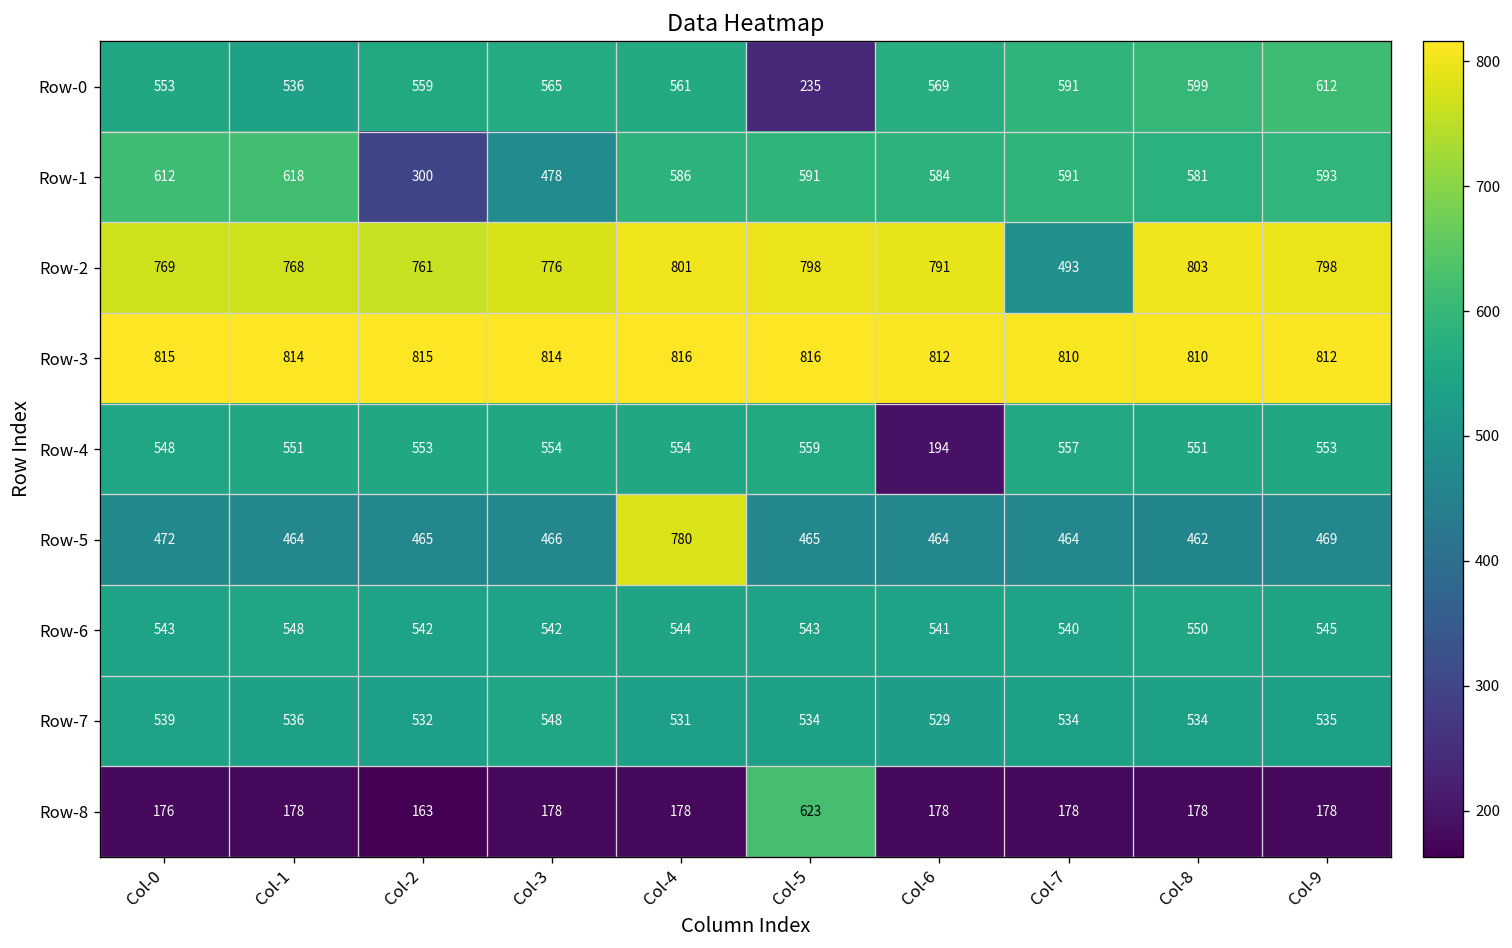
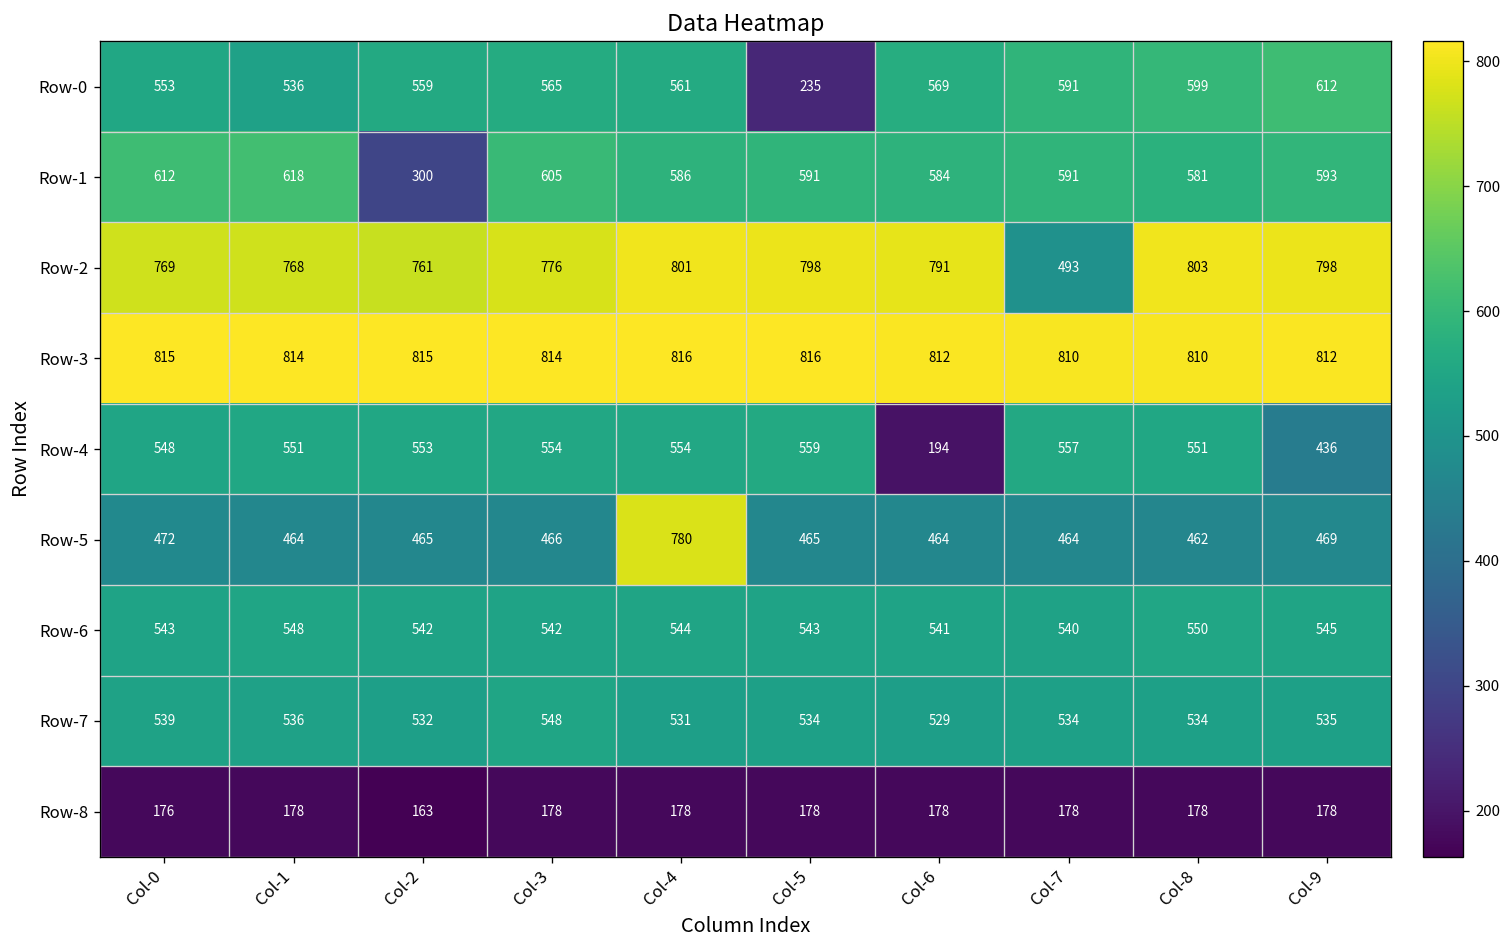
Row-1, Col-3: 478 -> 605
Row-4, Col-9: 553 -> 436
Row-8, Col-5: 623 -> 178
